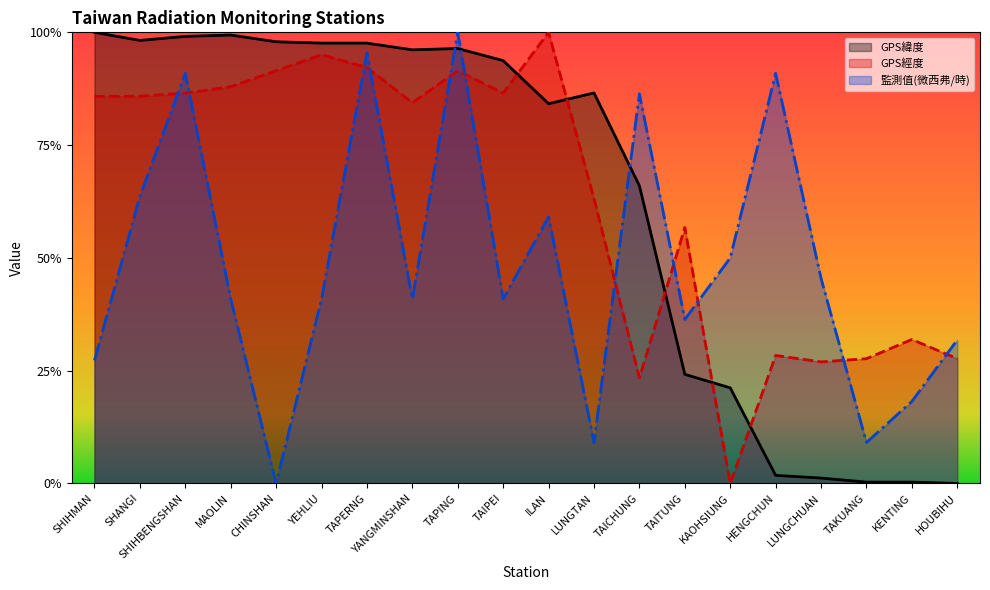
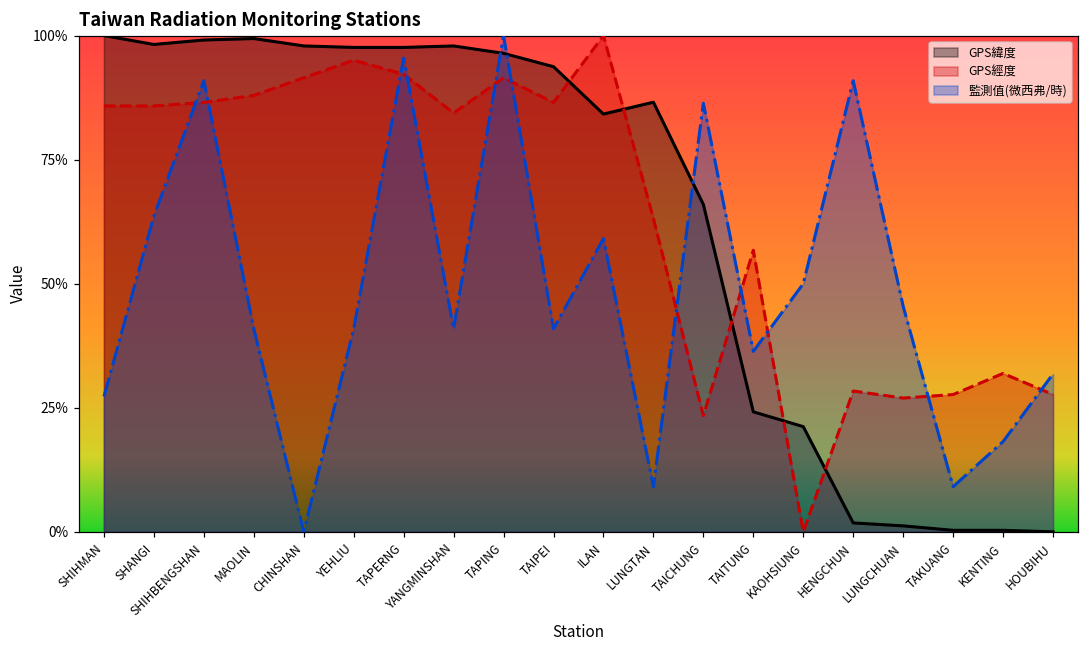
GPS緯度, YANGMINSHAN: 96% -> 98%
